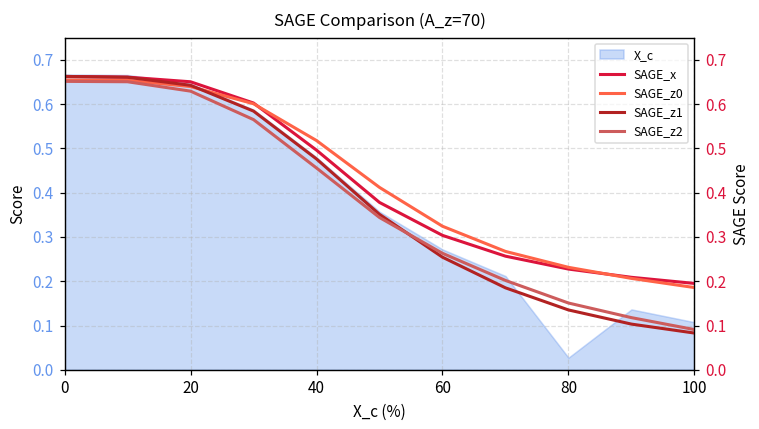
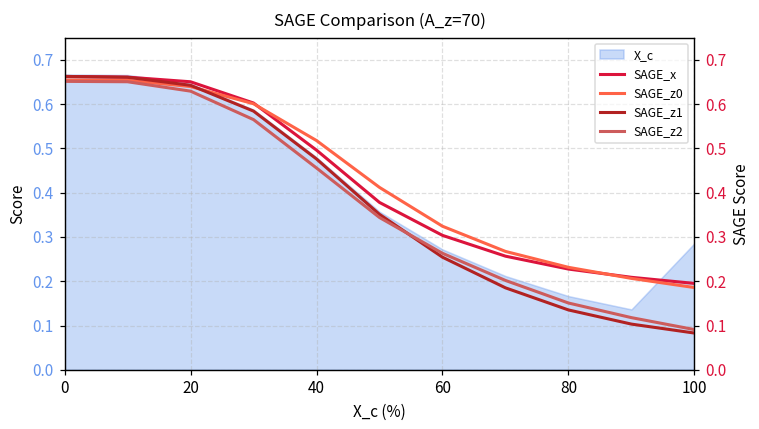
X_c, 80: 0.03 -> 0.17
X_c, 100: 0.11 -> 0.29
